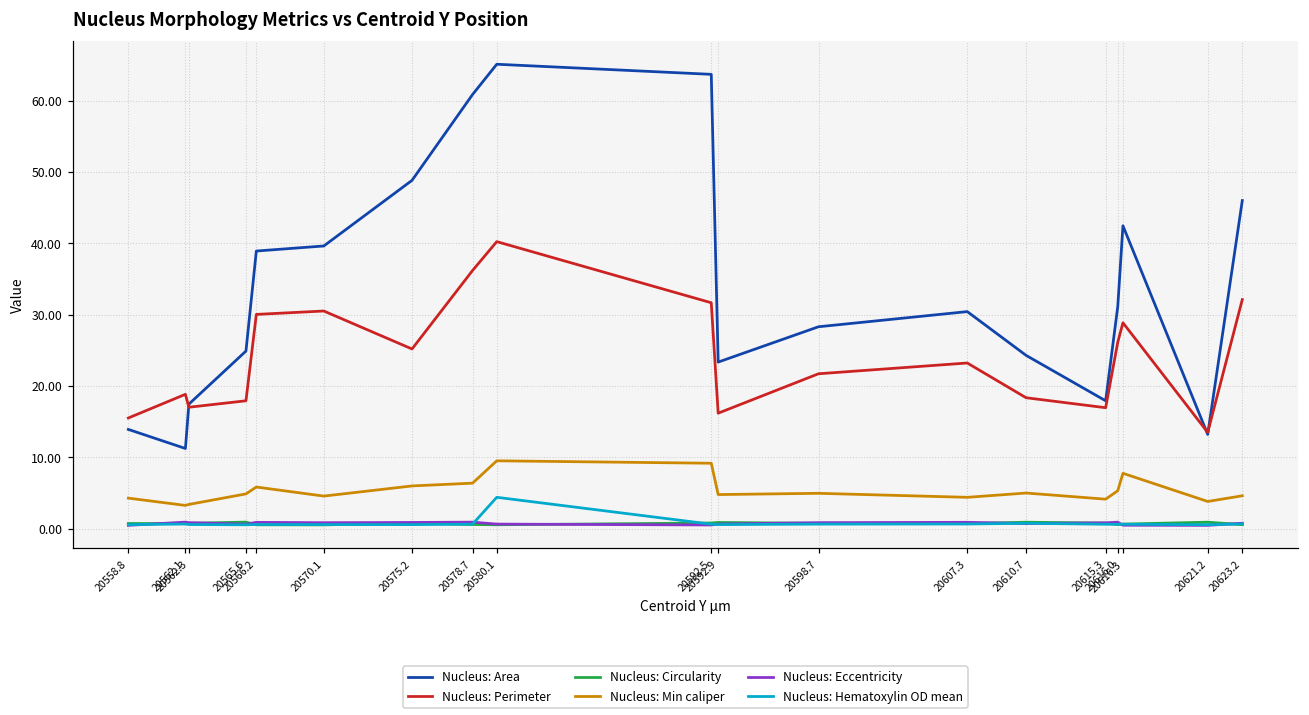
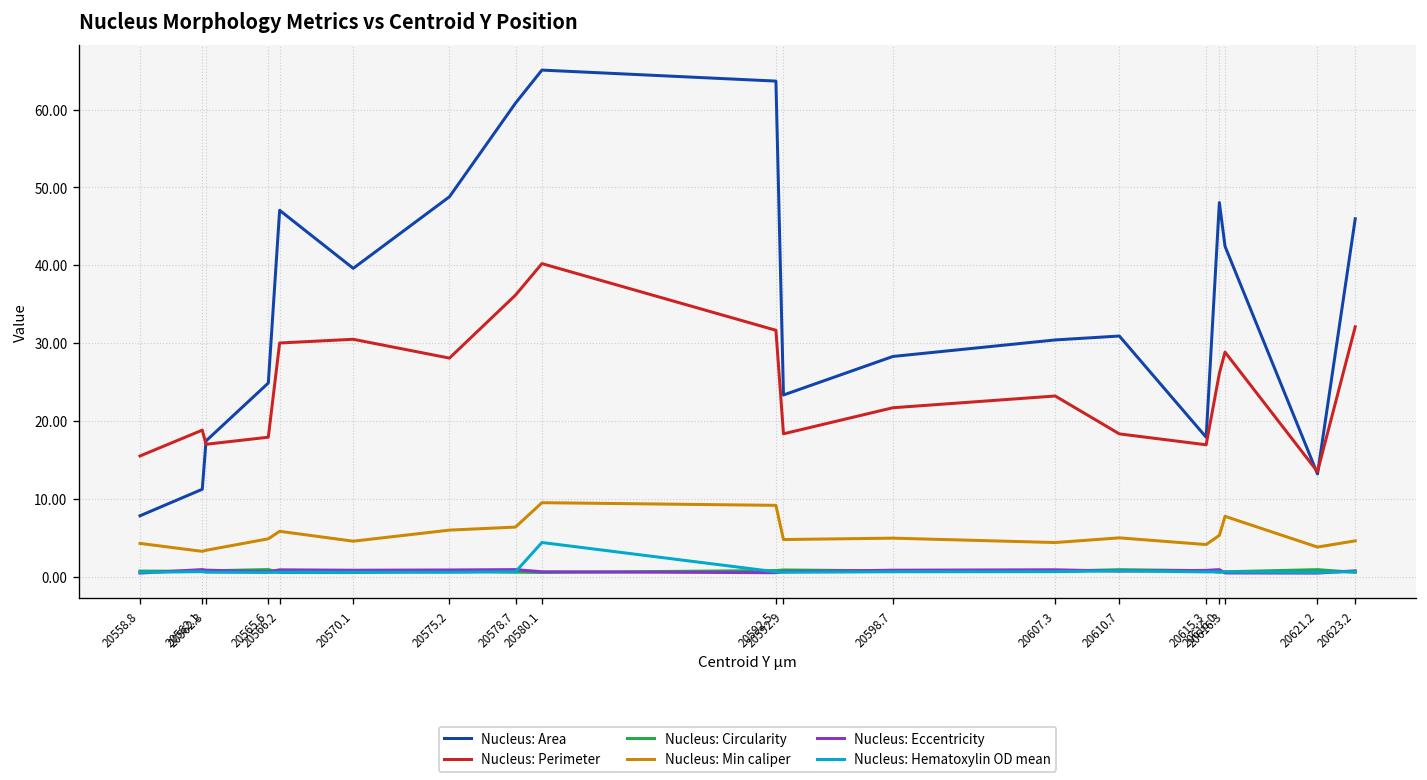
Nucleus: Area, 20558.8: 14 -> 8
Nucleus: Area, 20566.2: 39 -> 47
Nucleus: Perimeter, 20575.2: 25 -> 28
Nucleus: Perimeter, 20592.9: 16 -> 18
Nucleus: Area, 20610.7: 24 -> 31
Nucleus: Area, 20616.0: 31 -> 48
